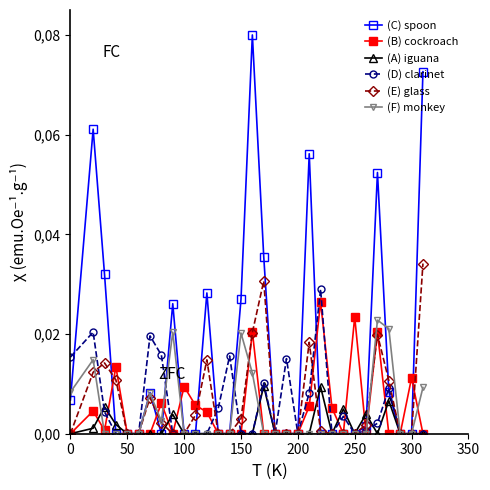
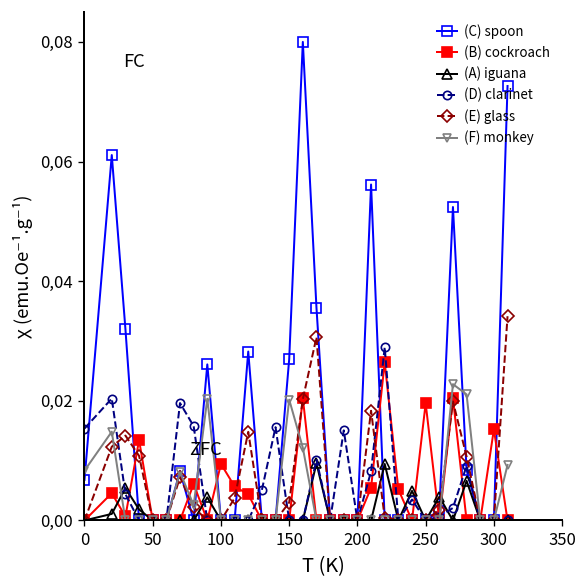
(B) cockroach, 250: 2.3 -> 2.0
(B) cockroach, 300: 1.1 -> 1.5
